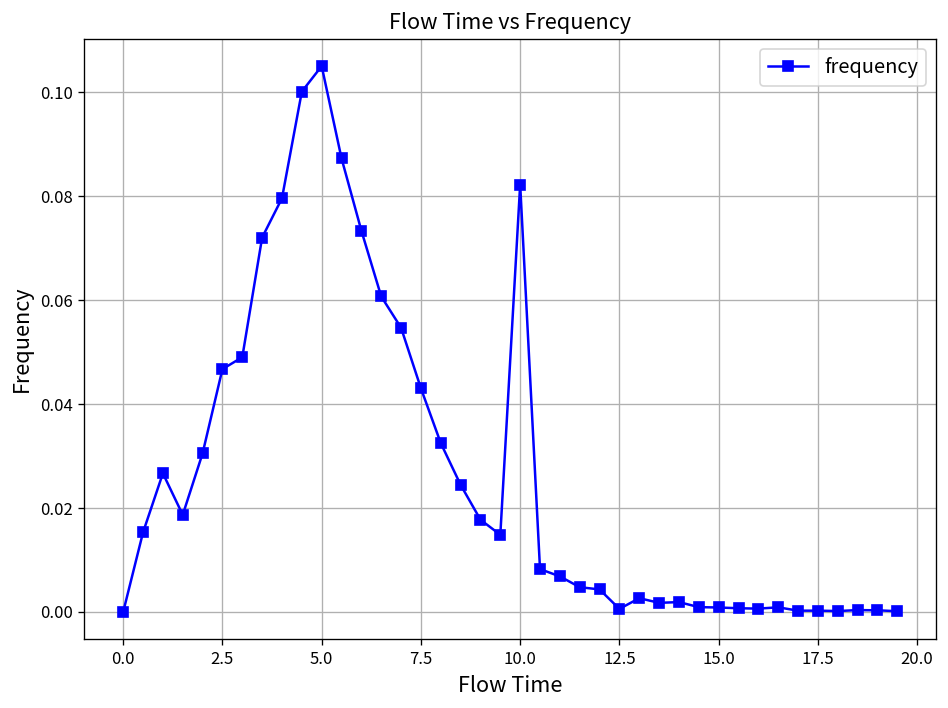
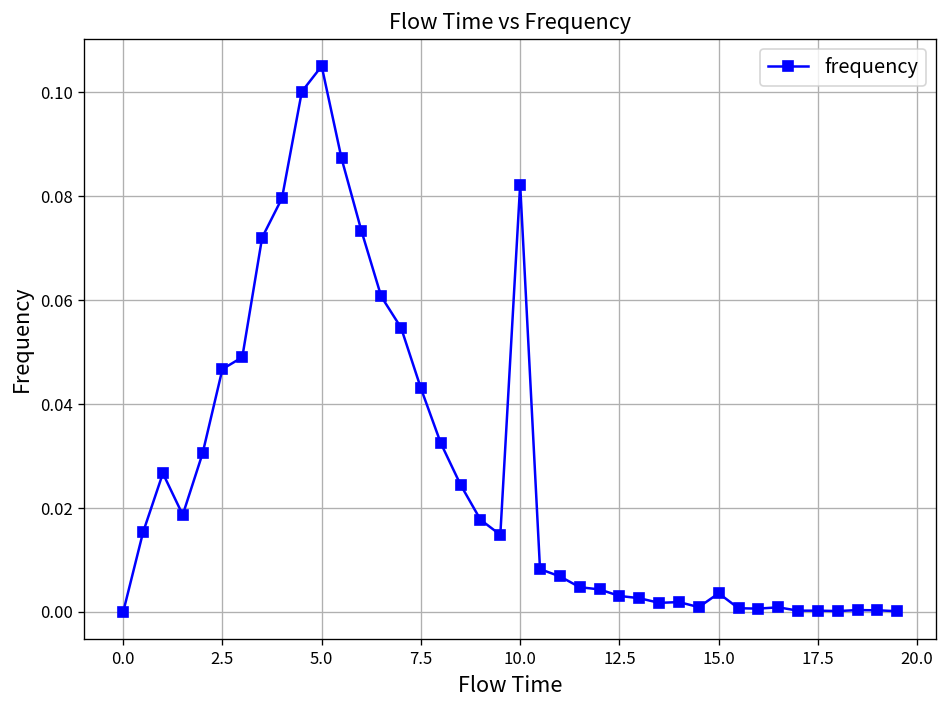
12.5: 0.001 -> 0.003
15.0: 0.001 -> 0.004
